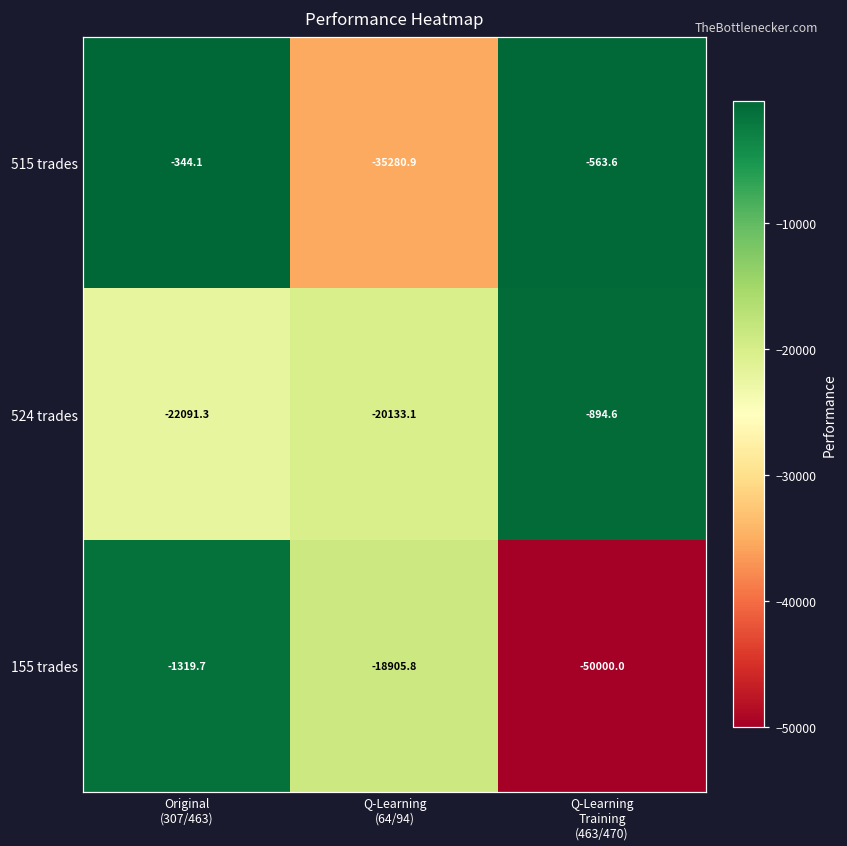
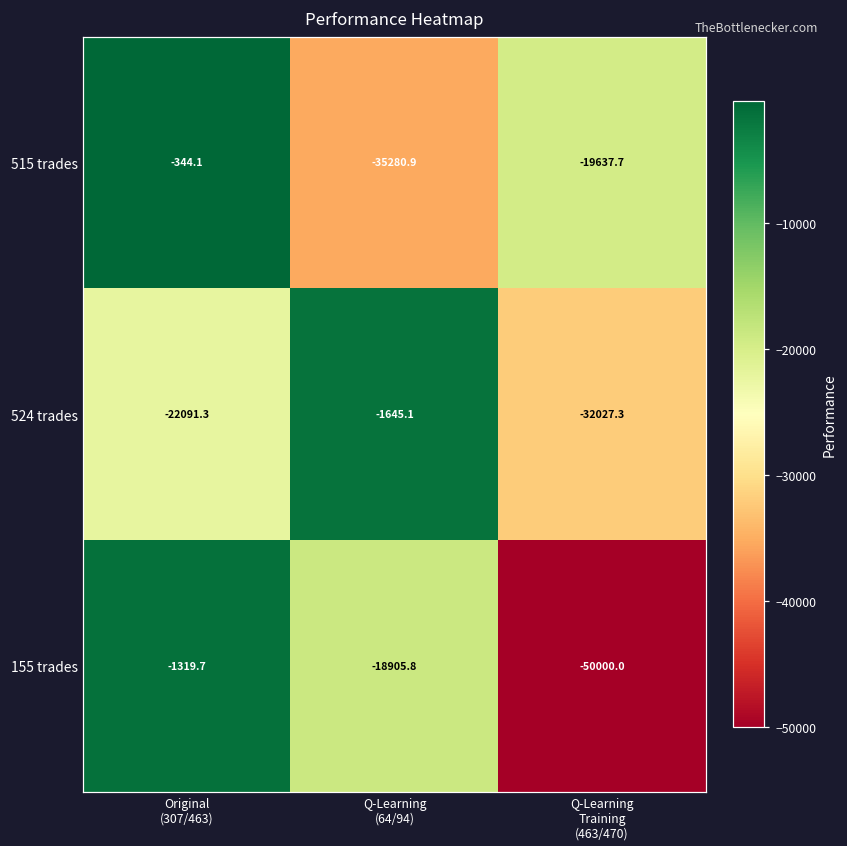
515 trades, Q-Learning Training (463/470): -563.6 -> -19637.7
524 trades, Q-Learning (64/94): -20133.1 -> -1645.1
524 trades, Q-Learning Training (463/470): -894.6 -> -32027.3
